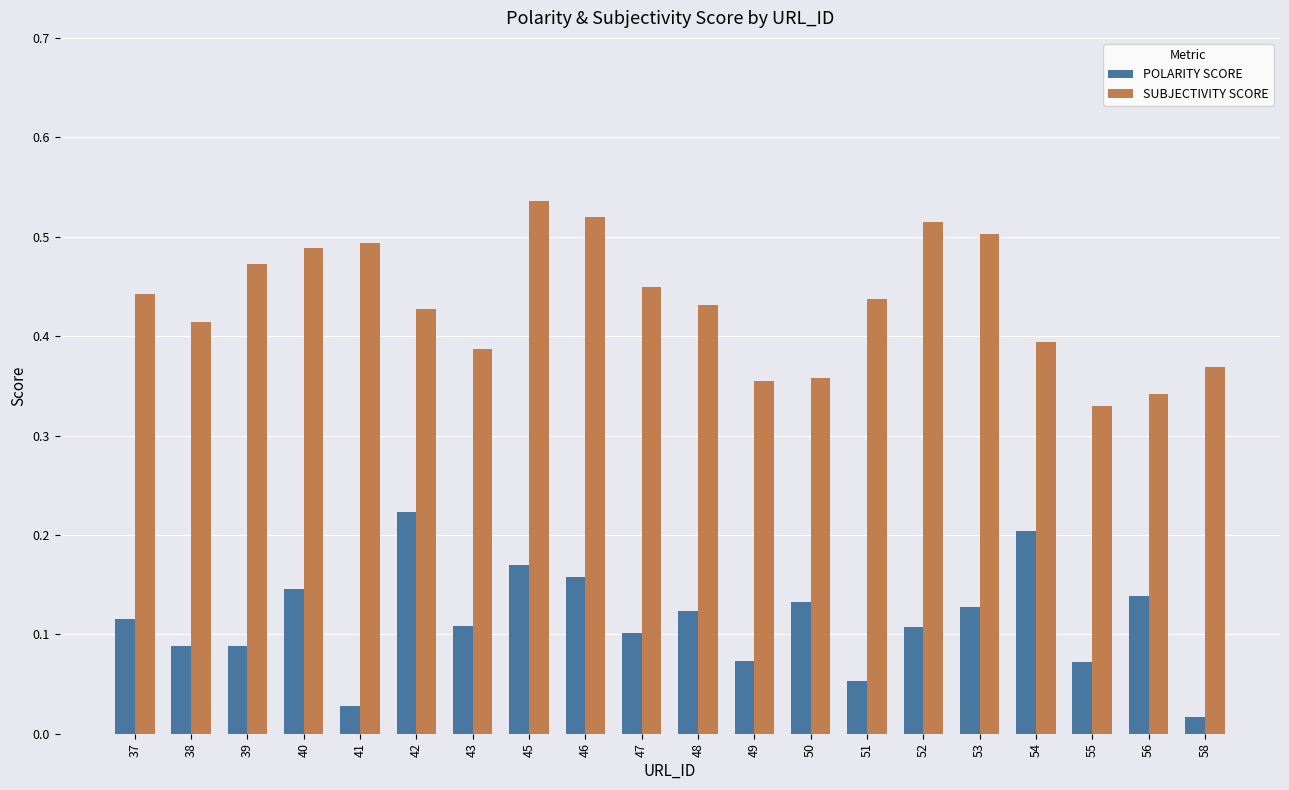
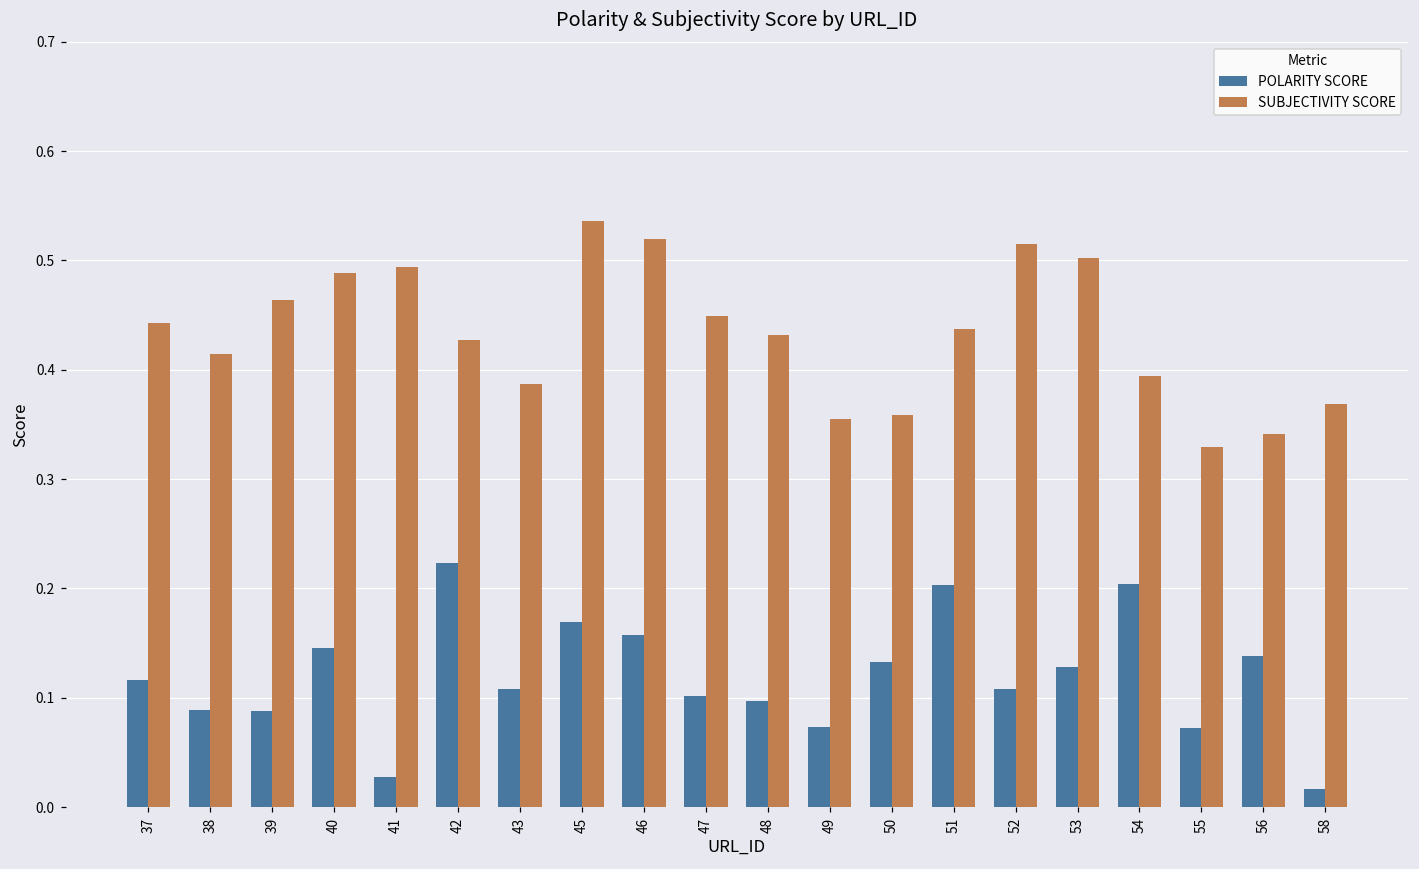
SUBJECTIVITY SCORE, 39: 0.47 -> 0.46
POLARITY SCORE, 48: 0.12 -> 0.10
POLARITY SCORE, 51: 0.05 -> 0.20
